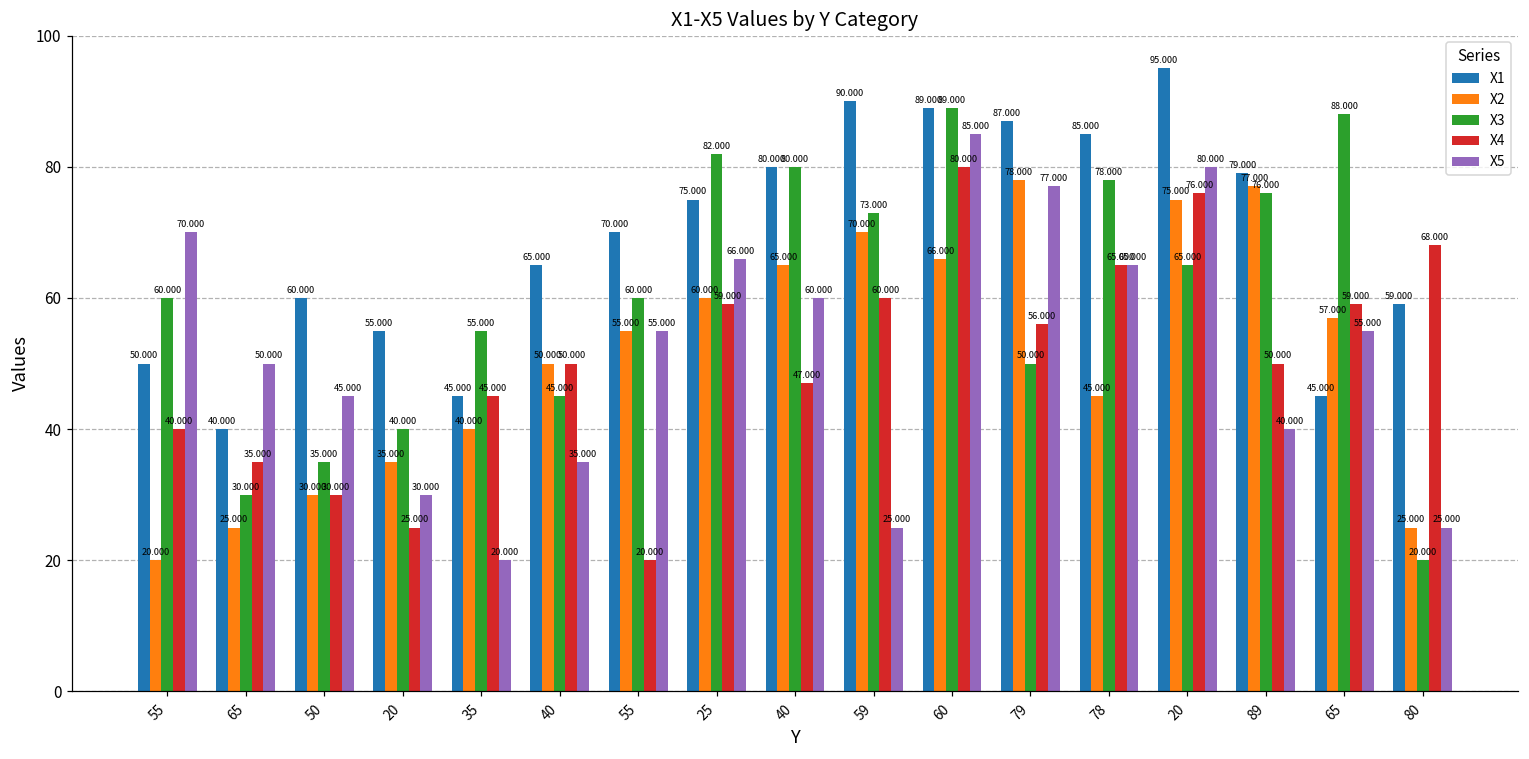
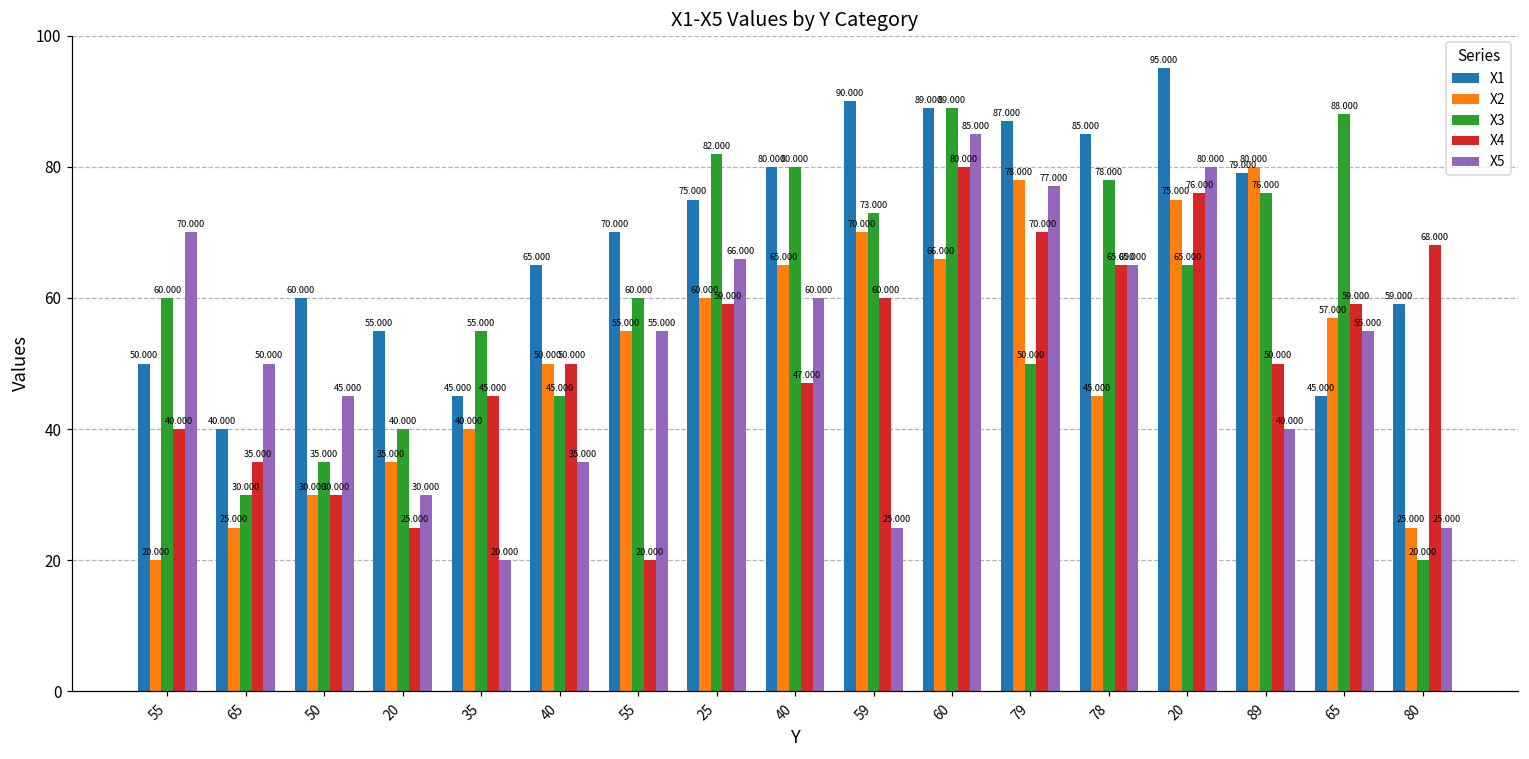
X4, 79: 56.000 -> 70.000
X2, 89: 77.000 -> 80.000
